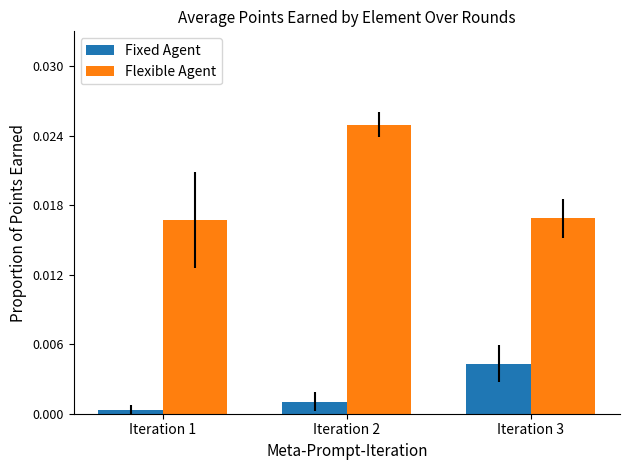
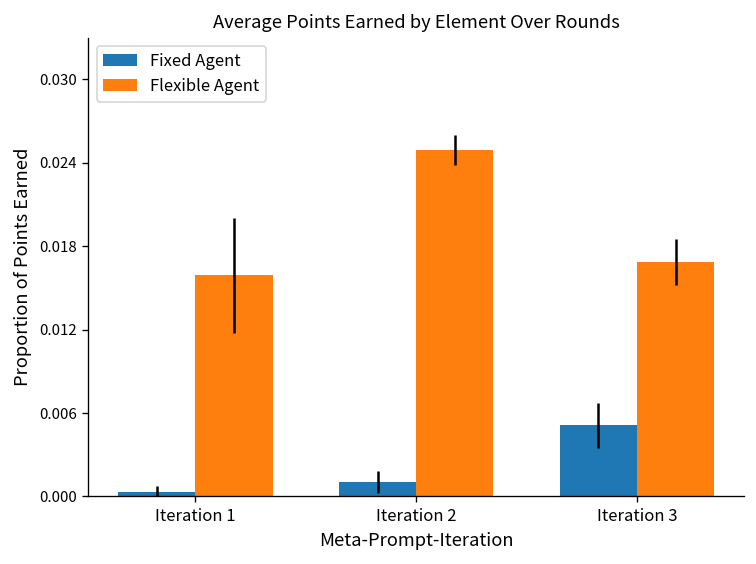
Flexible Agent, Iteration 1: 0.0167 -> 0.0159
Fixed Agent, Iteration 3: 0.0043 -> 0.0051
